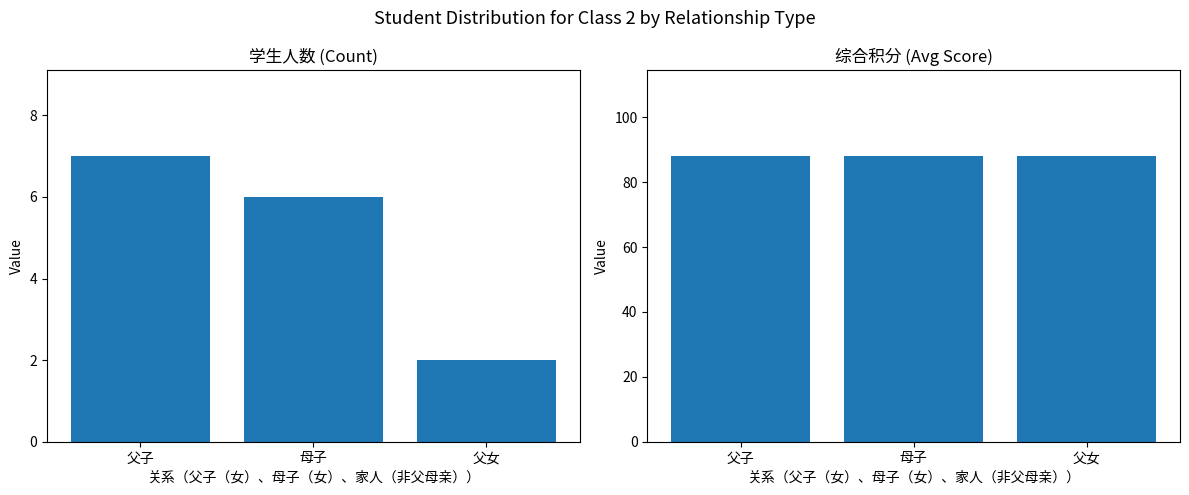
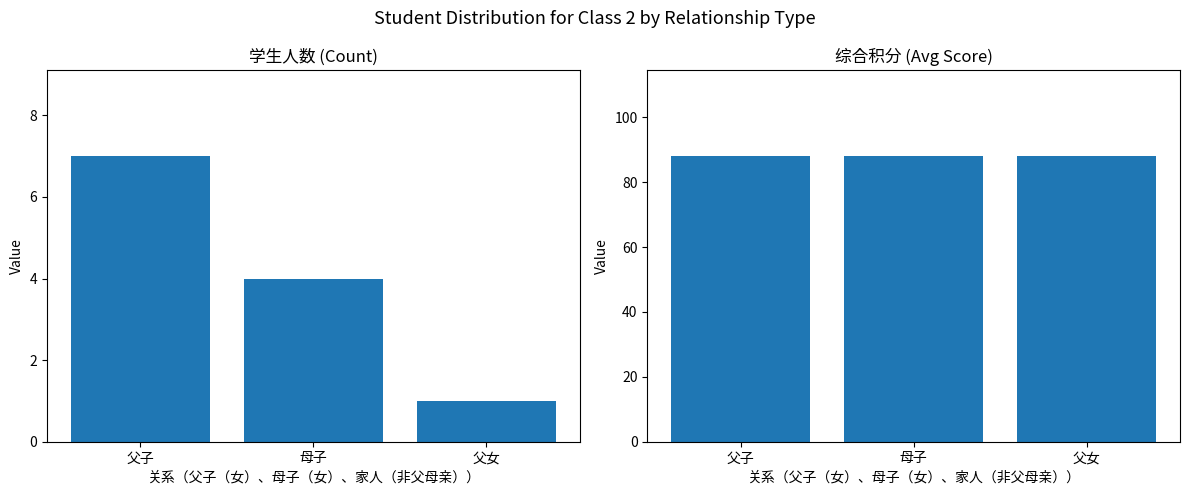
学生人数 (Count), 母子: 6 -> 4
学生人数 (Count), 父女: 2 -> 1
